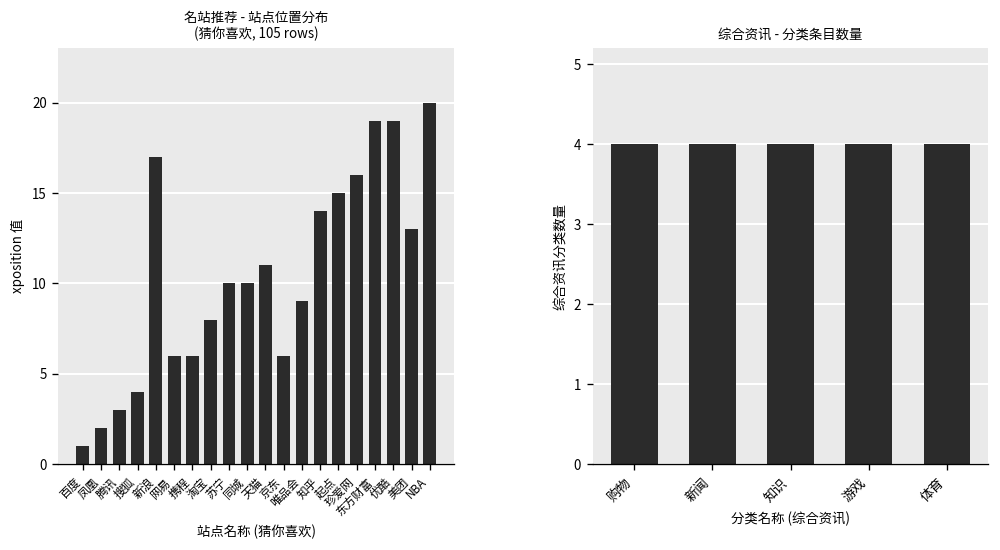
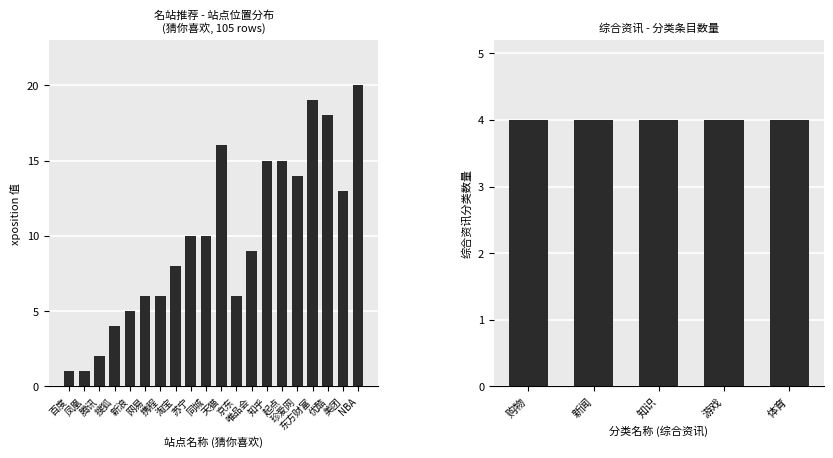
名站推荐 - 站点位置分布 (猜你喜欢, 105 rows), 凤凰: 2 -> 1
名站推荐 - 站点位置分布 (猜你喜欢, 105 rows), 腾讯: 3 -> 2
名站推荐 - 站点位置分布 (猜你喜欢, 105 rows), 新浪: 17 -> 5
名站推荐 - 站点位置分布 (猜你喜欢, 105 rows), 天猫: 11 -> 16
名站推荐 - 站点位置分布 (猜你喜欢, 105 rows), 知乎: 14 -> 15
名站推荐 - 站点位置分布 (猜你喜欢, 105 rows), 珍爱网: 16 -> 14
名站推荐 - 站点位置分布 (猜你喜欢, 105 rows), 优酷: 19 -> 18
